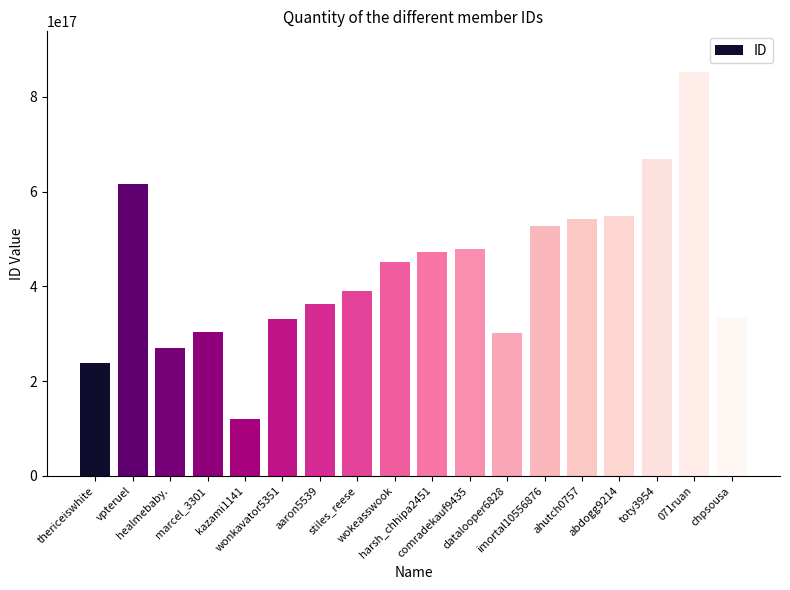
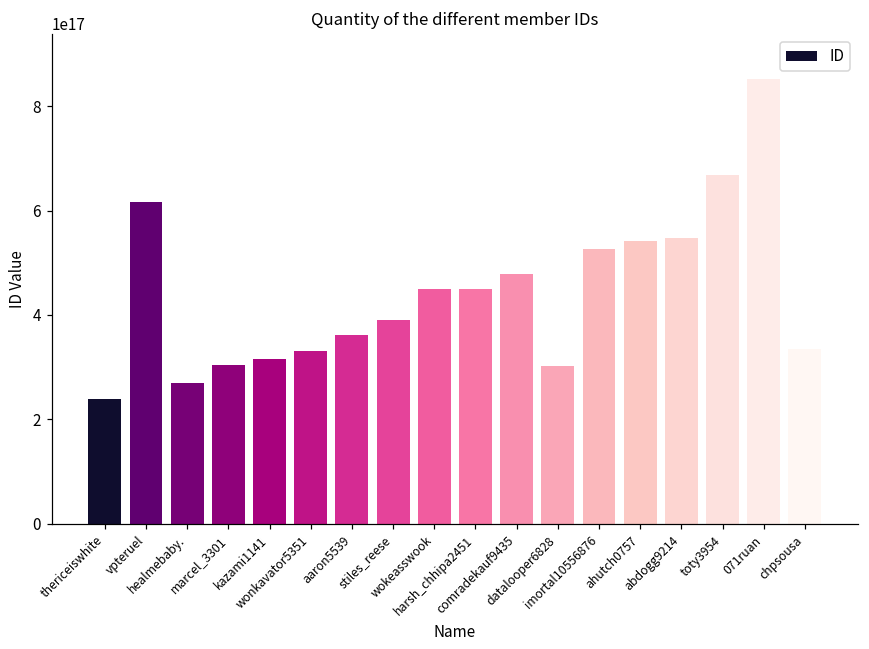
kazami1141: 120000000000000000 -> 320000000000000000
harsh_chhipa2451: 470000000000000000 -> 450000000000000000
